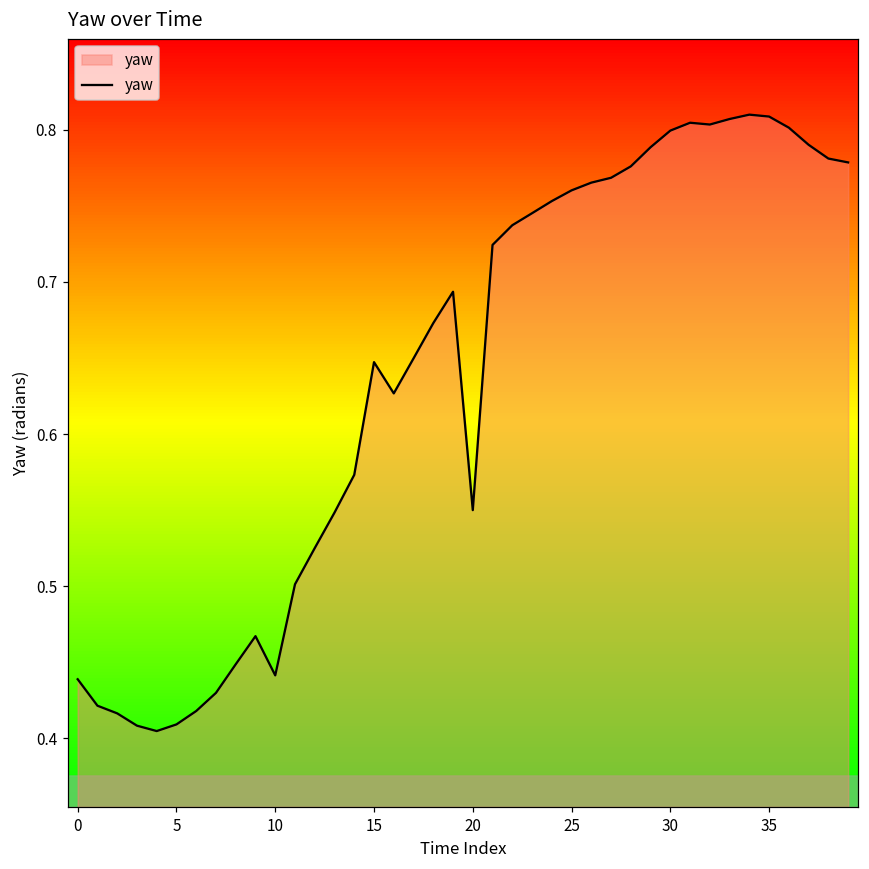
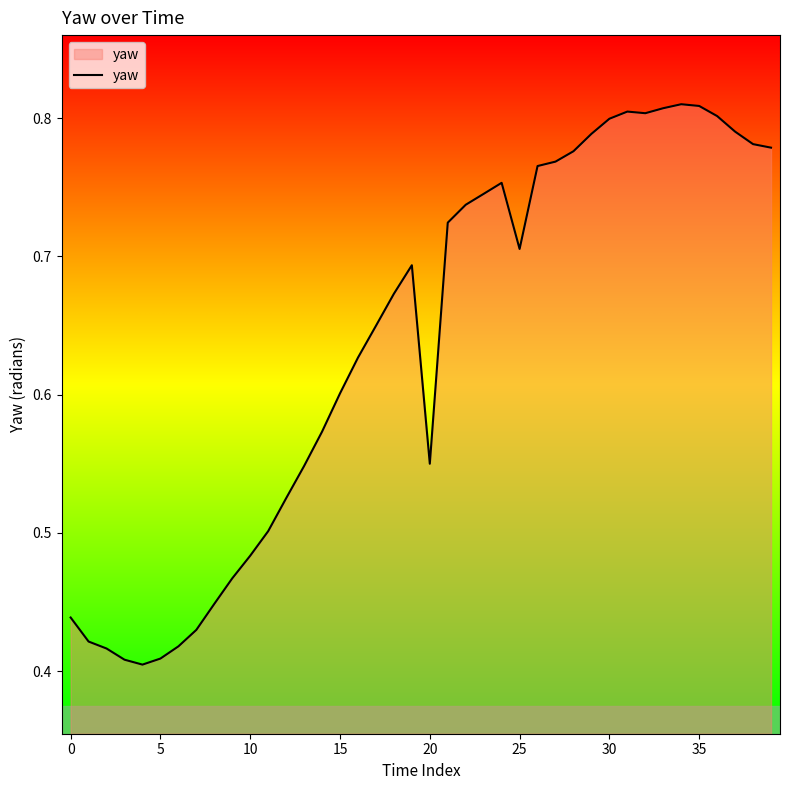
10: 0.441 -> 0.483
15: 0.647 -> 0.601
25: 0.760 -> 0.705
